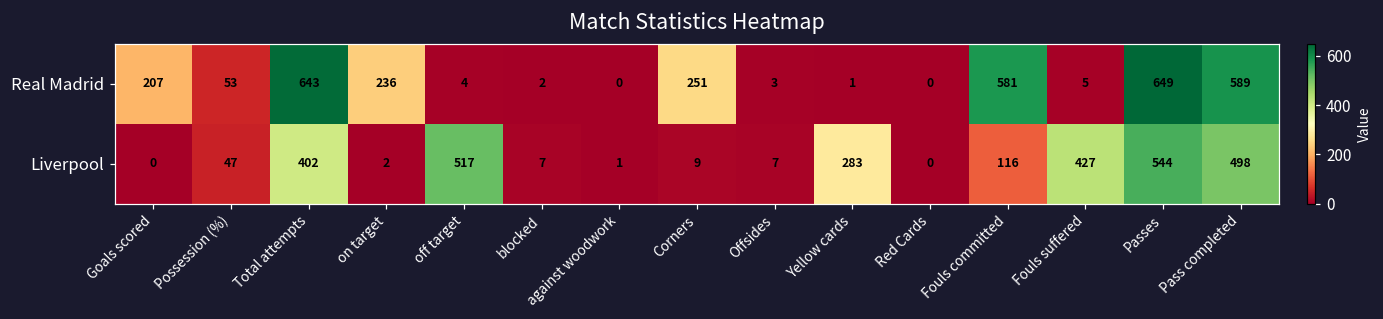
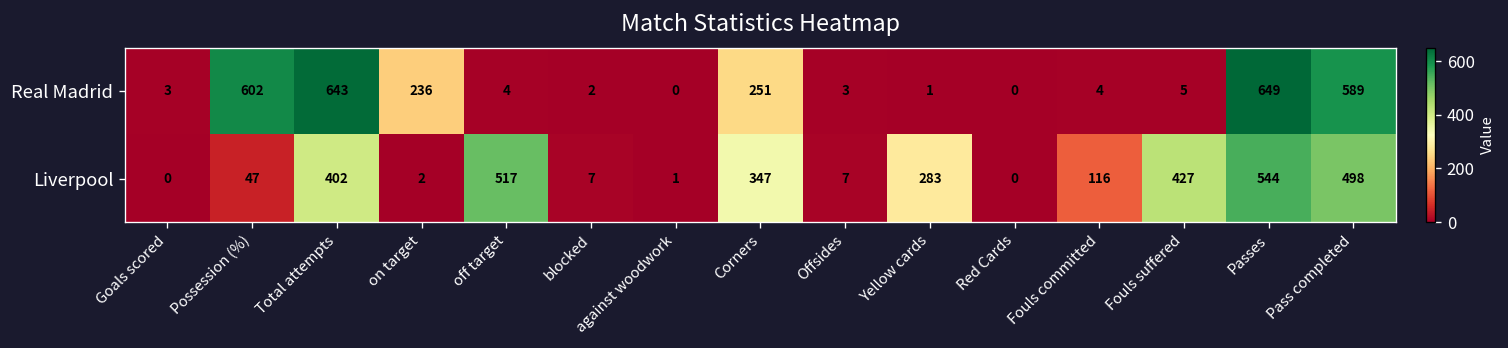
Real Madrid, Goals scored: 207 -> 3
Real Madrid, Possession (%): 53 -> 602
Real Madrid, Fouls committed: 581 -> 4
Liverpool, Corners: 9 -> 347
